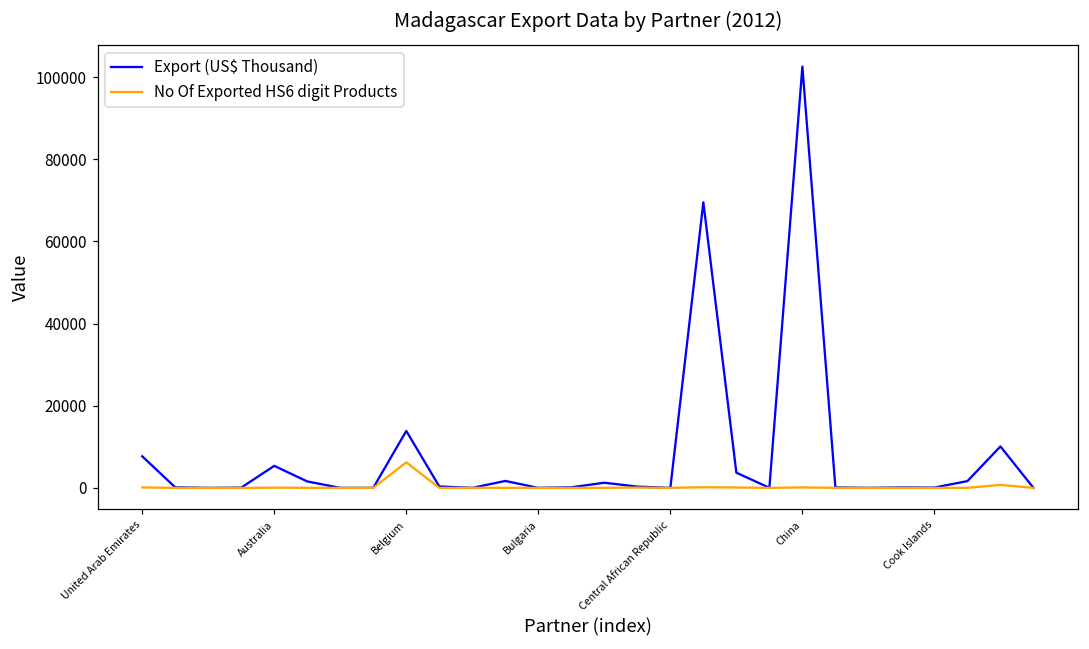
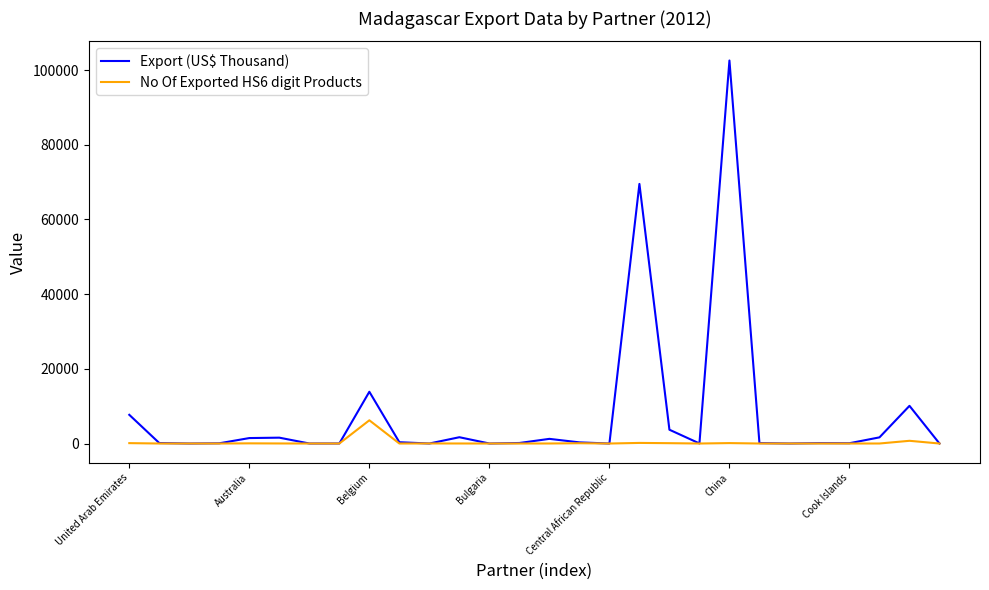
Export (US$ Thousand), Australia: 5000 -> 1000
